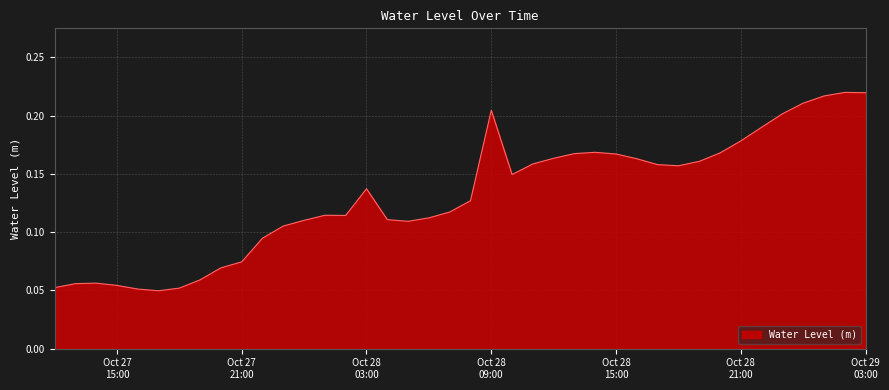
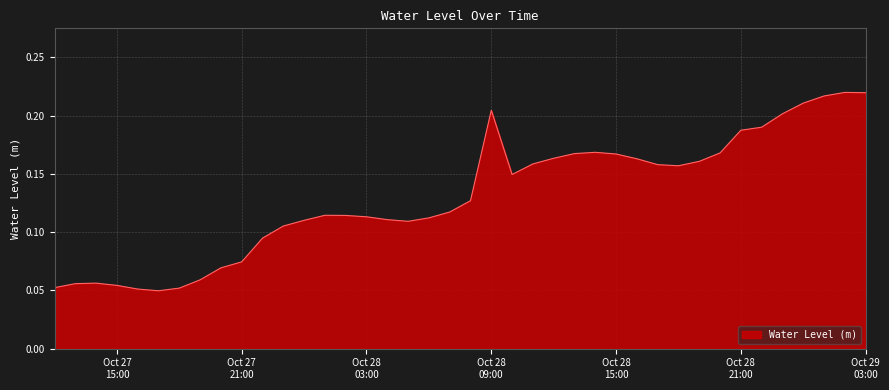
Oct 28 03:00: 0.137 -> 0.113
Oct 28 21:00: 0.178 -> 0.187
